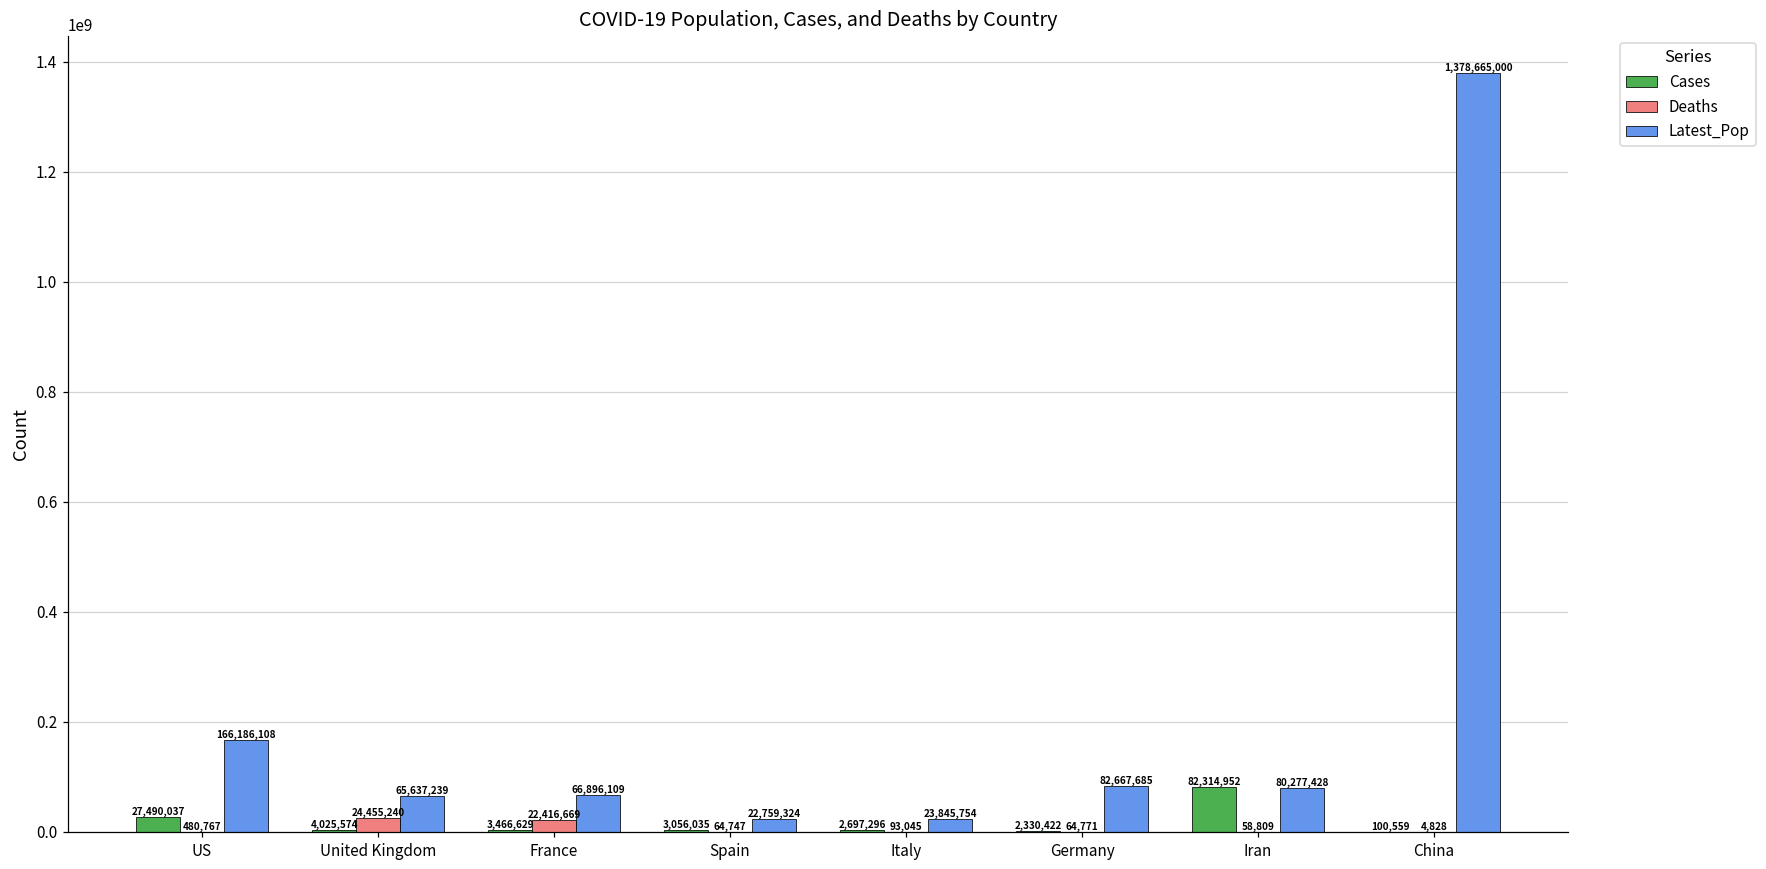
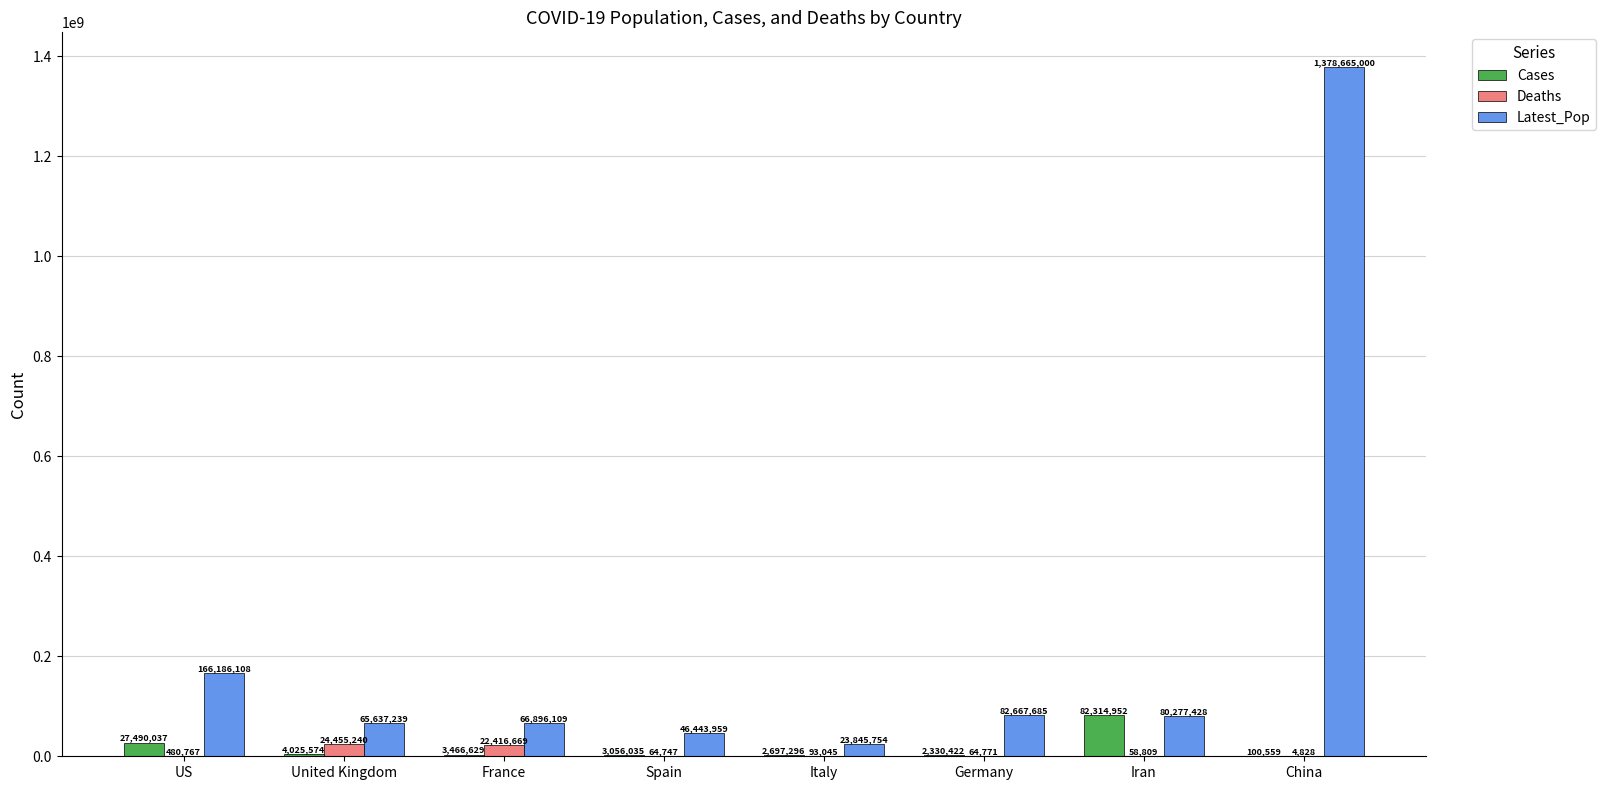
Latest_Pop, Spain: 22,759,324 -> 46,443,959
